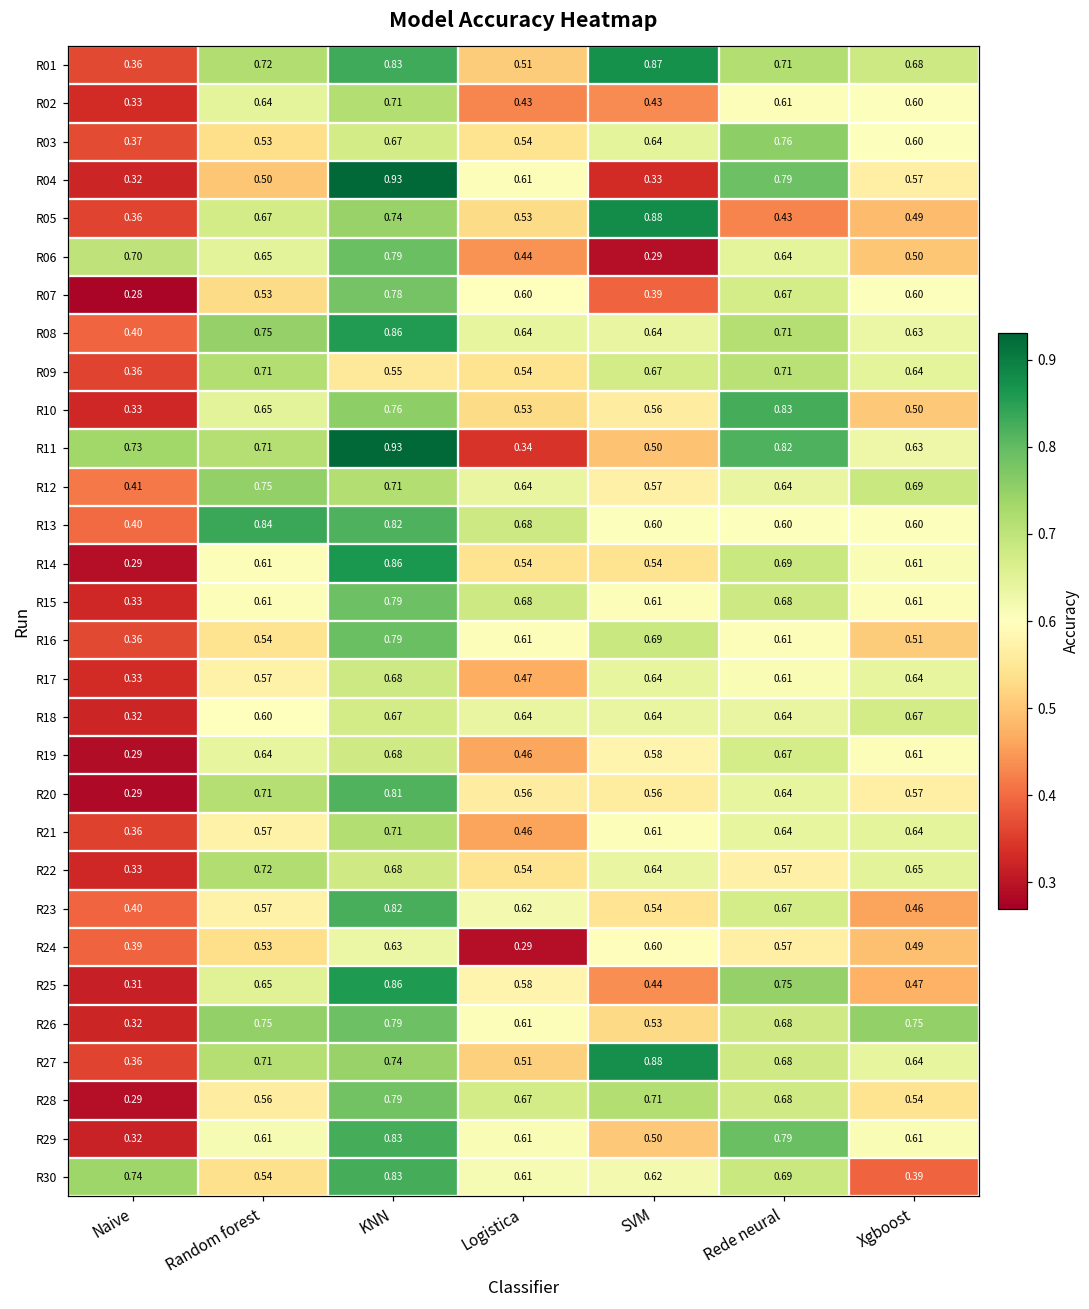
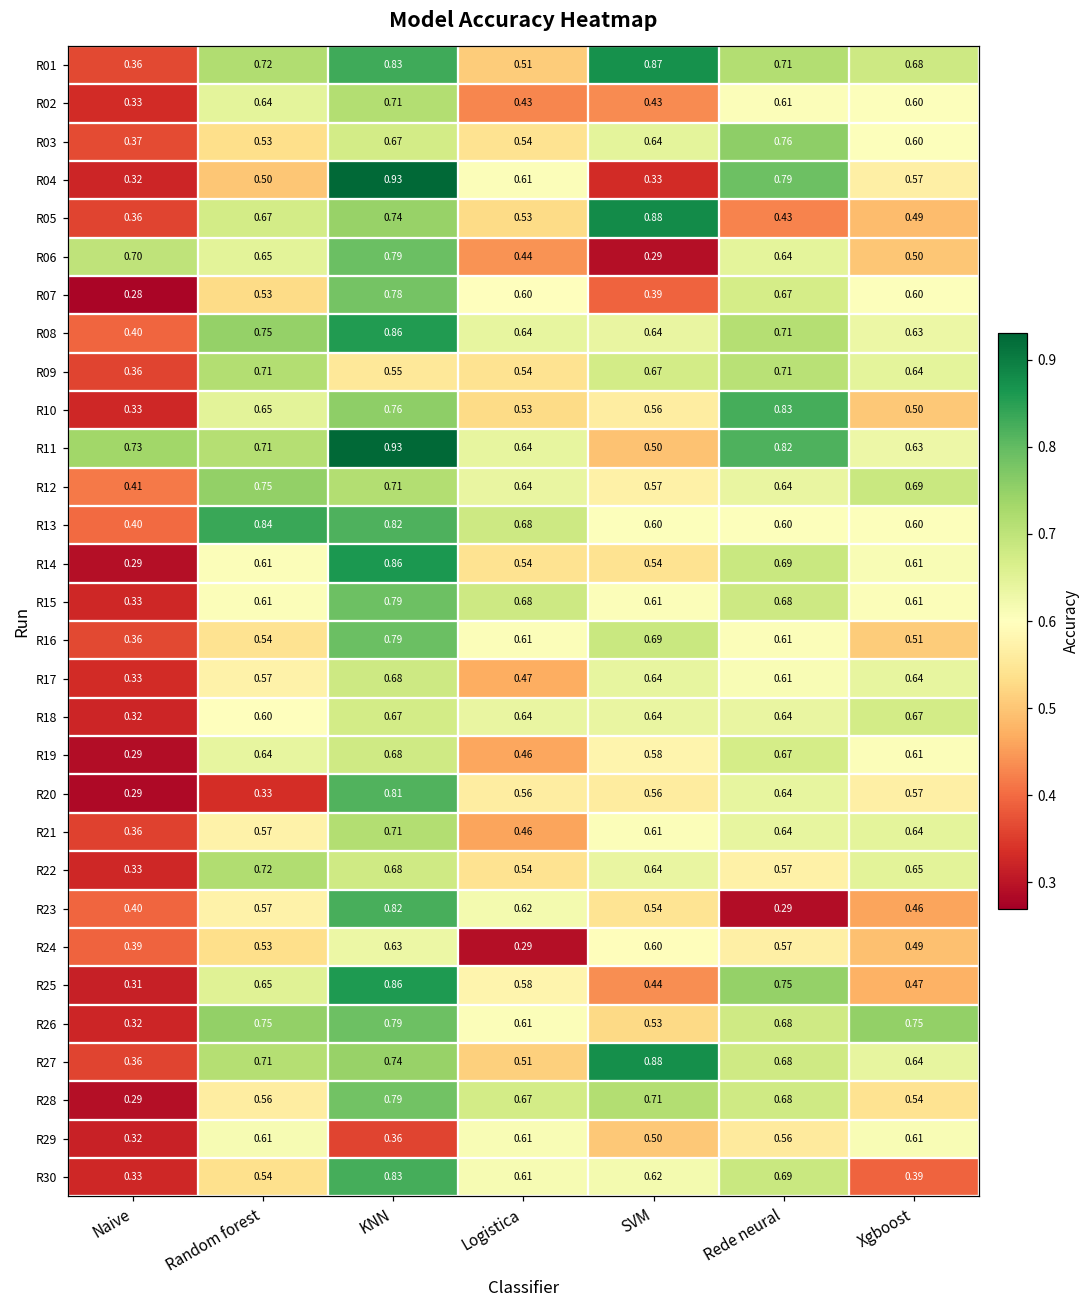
R11, Logistica: 0.34 -> 0.64
R20, Random forest: 0.71 -> 0.33
R23, Rede neural: 0.67 -> 0.29
R29, KNN: 0.83 -> 0.36
R29, Rede neural: 0.79 -> 0.56
R30, Naive: 0.74 -> 0.33
